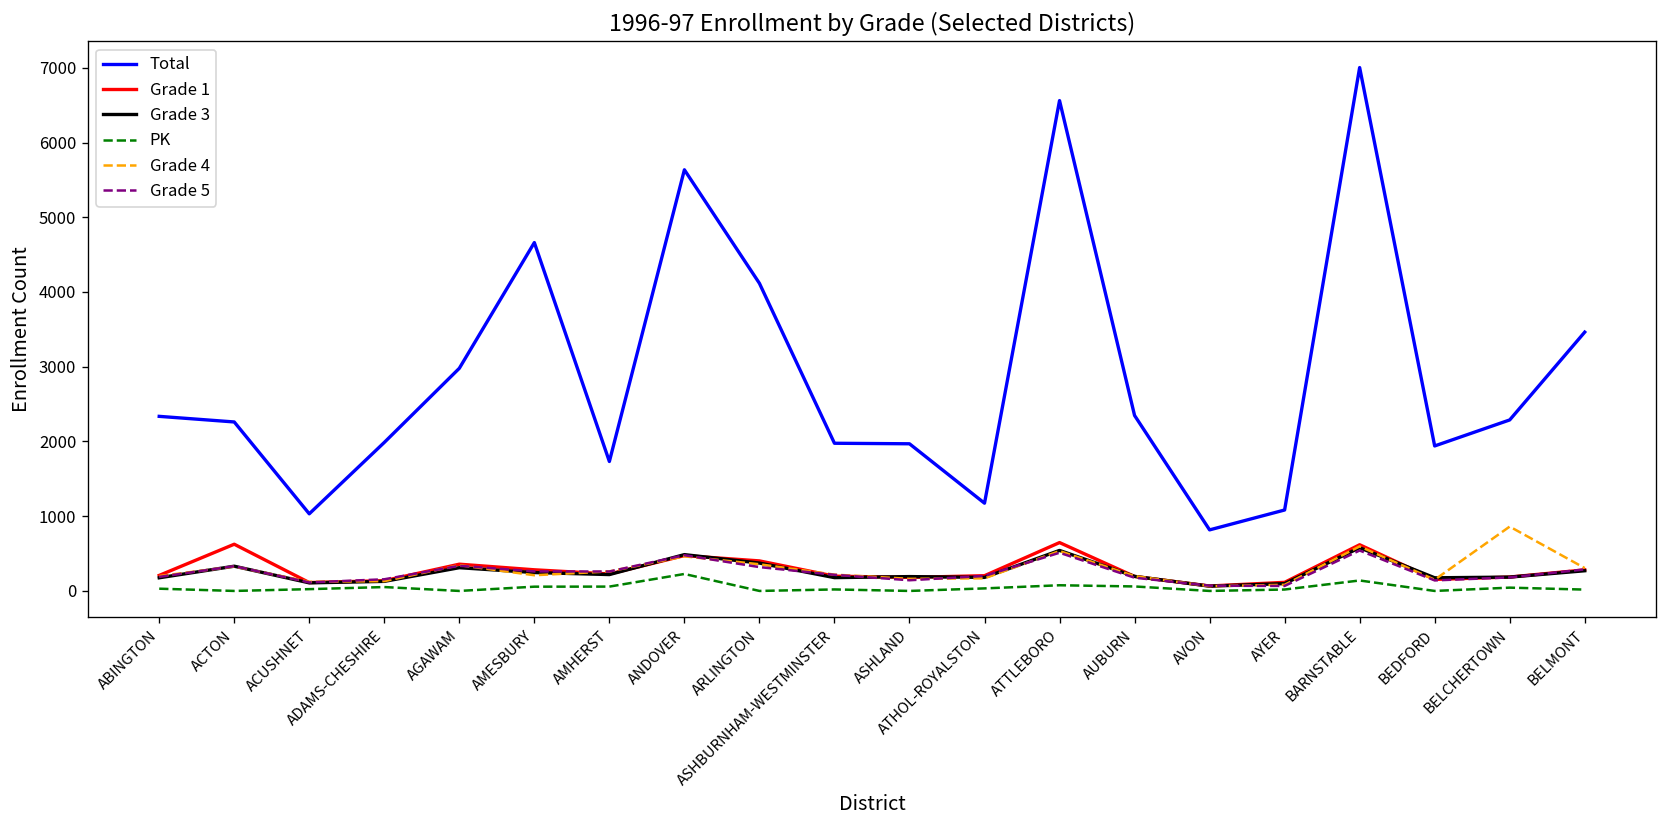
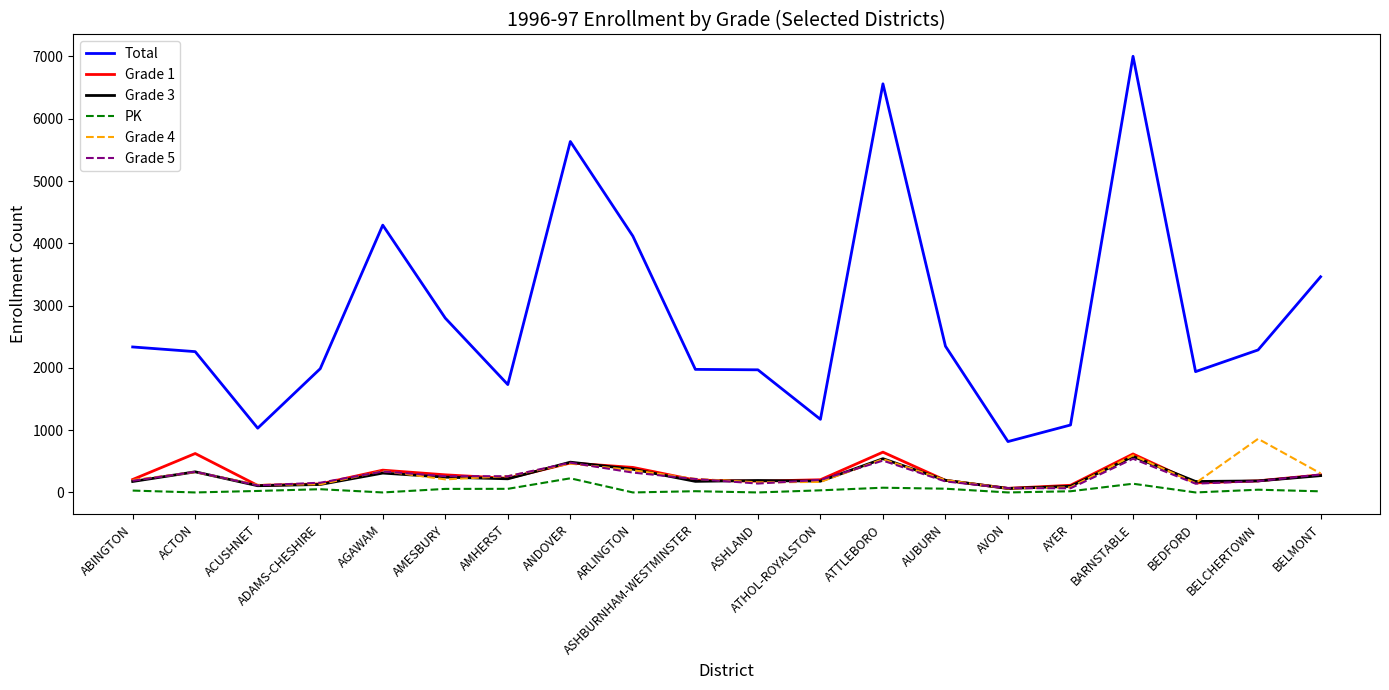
Total, AGAWAM: 3000 -> 4300
Total, AMESBURY: 4700 -> 2800
